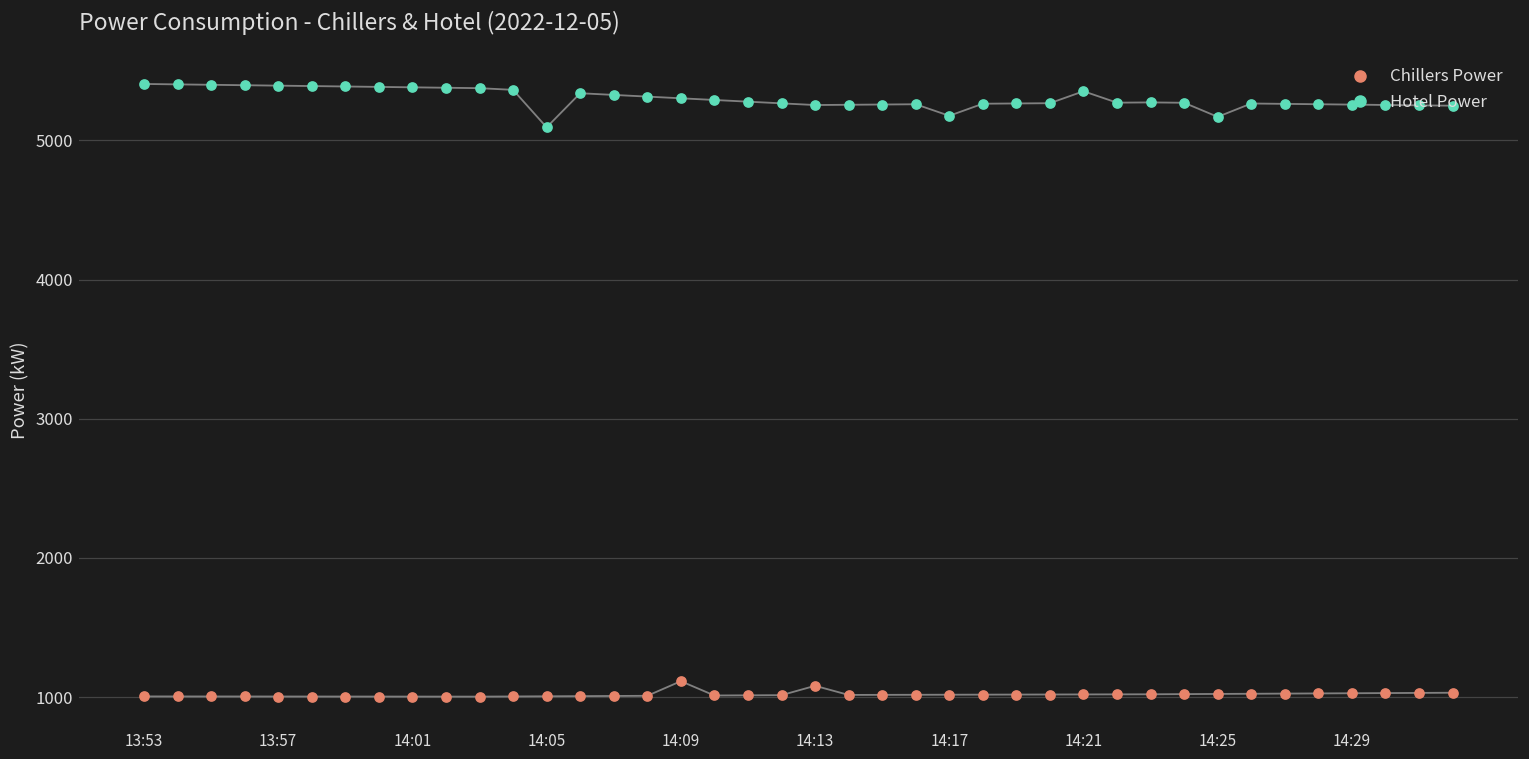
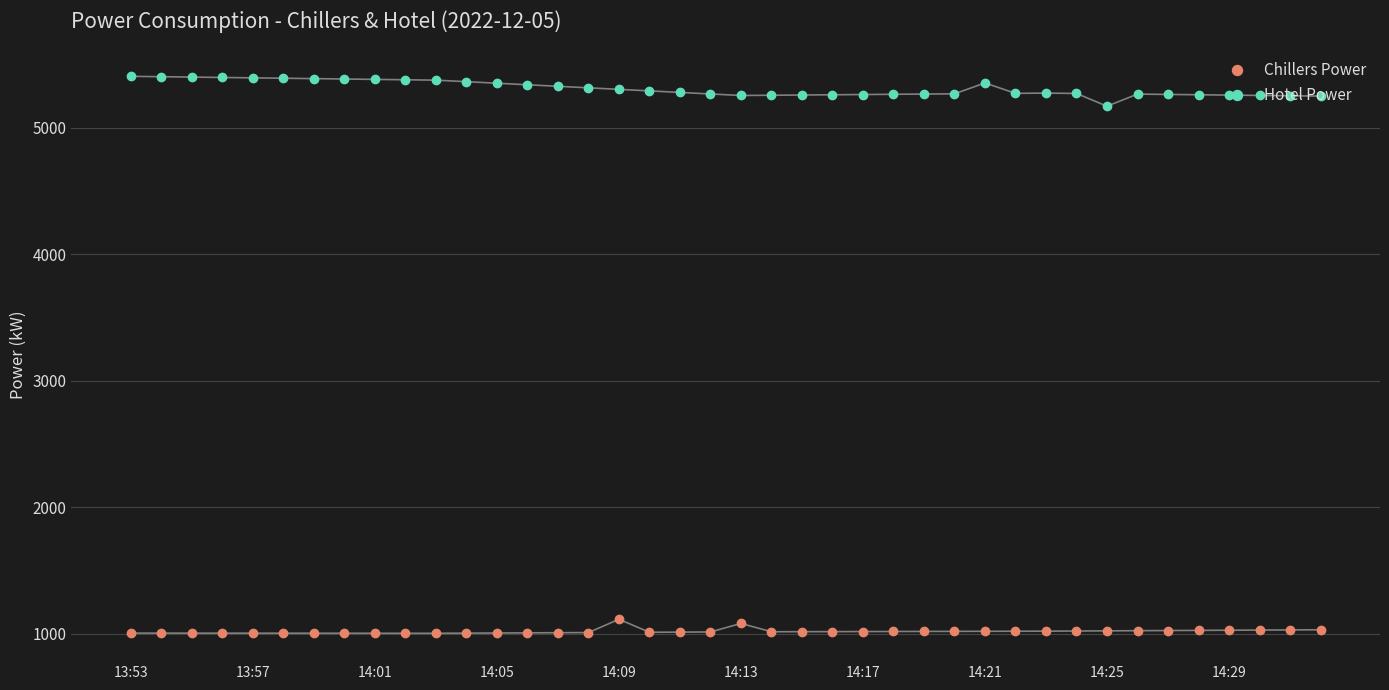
Hotel Power, 14:05: 5090 -> 5350
Hotel Power, 14:17: 5180 -> 5260
